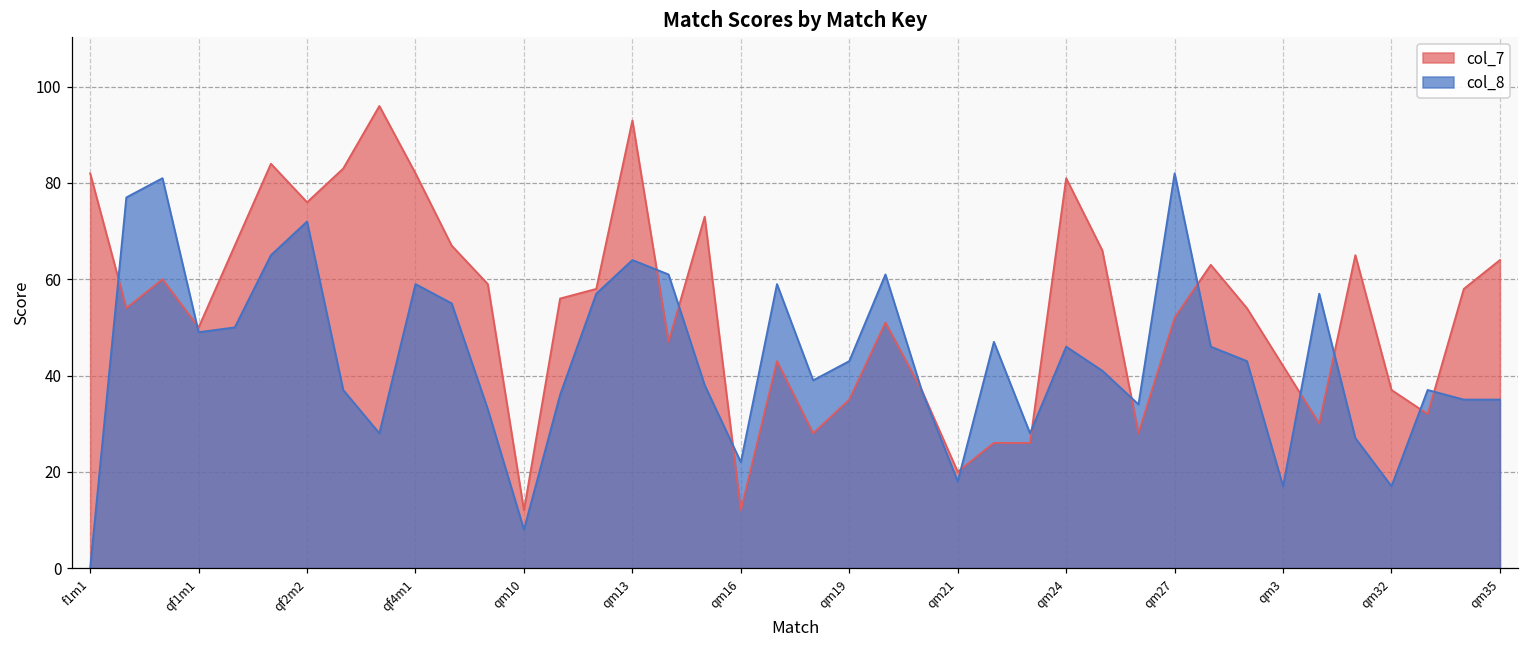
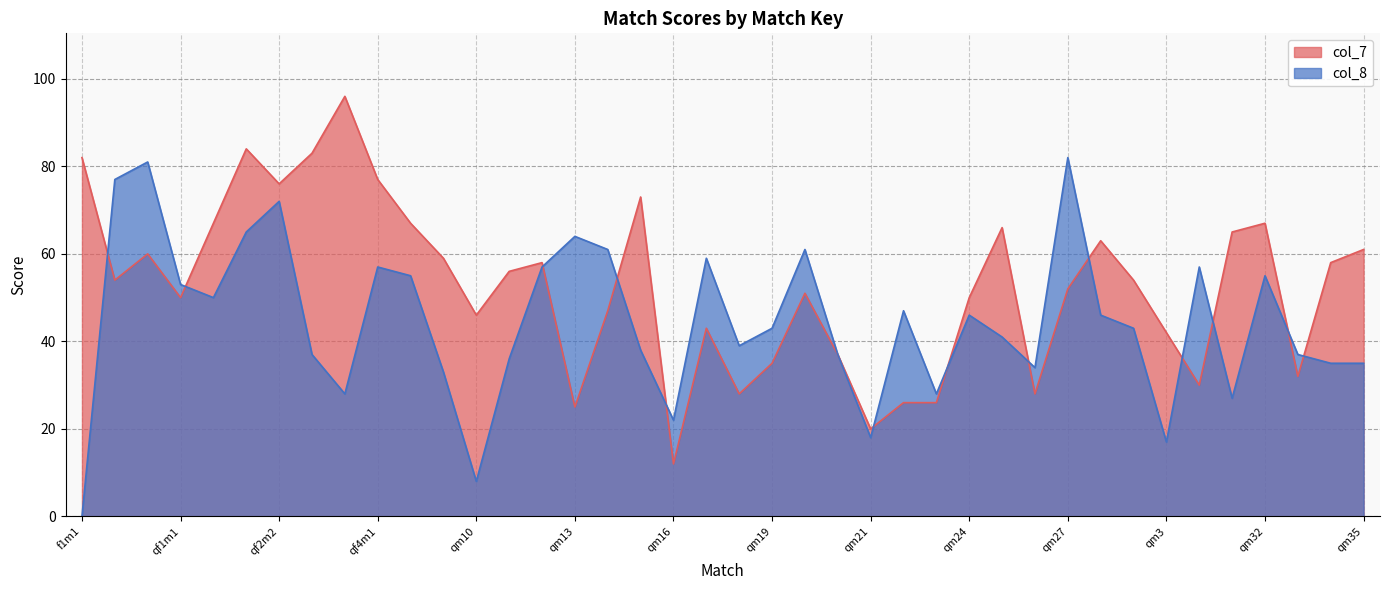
col_8, qf1m1: 49 -> 53
col_7, qf4m1: 82 -> 77
col_8, qf4m1: 59 -> 57
col_7, qm10: 12 -> 46
col_7, qm13: 93 -> 25
col_7, qm24: 81 -> 50
col_7, qm32: 37 -> 67
col_8, qm32: 17 -> 55
col_7, qm35: 64 -> 61
